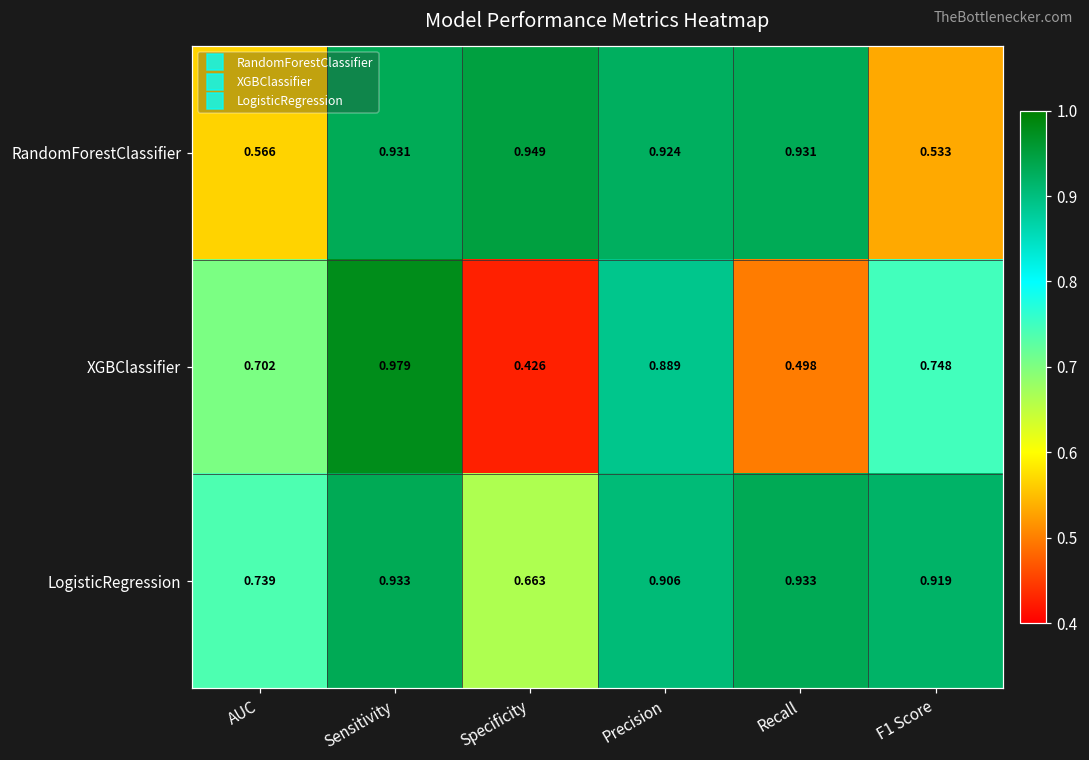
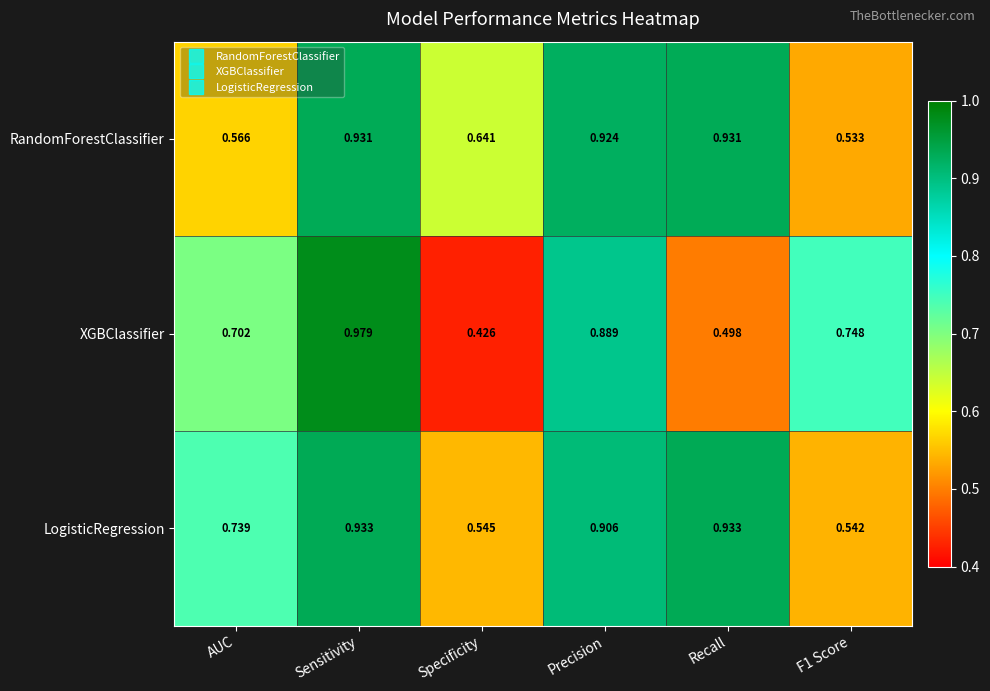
RandomForestClassifier, Specificity: 0.949 -> 0.641
LogisticRegression, Specificity: 0.663 -> 0.545
LogisticRegression, F1 Score: 0.919 -> 0.542
